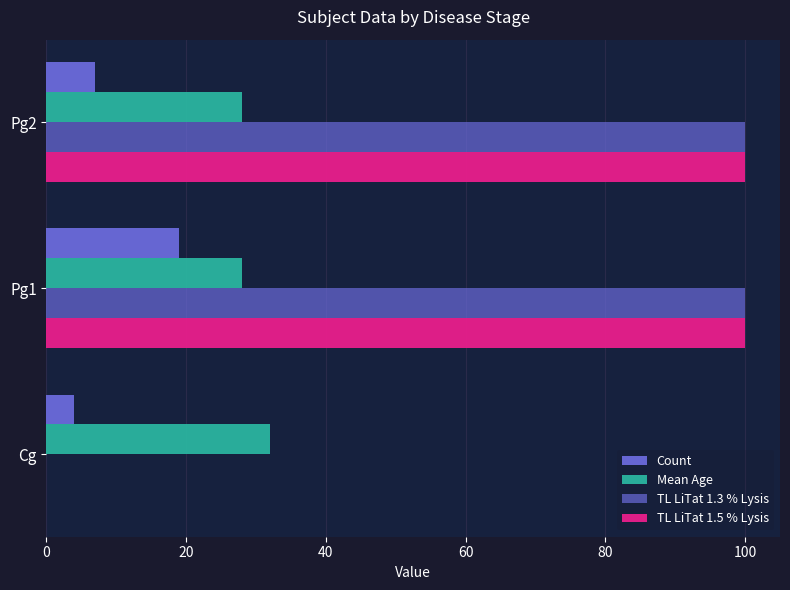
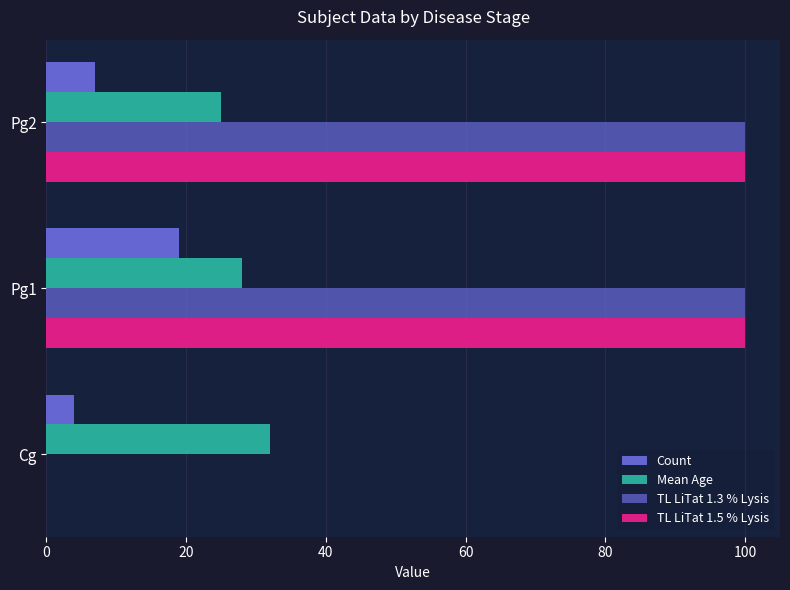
Mean Age, Pg2: 28 -> 25
